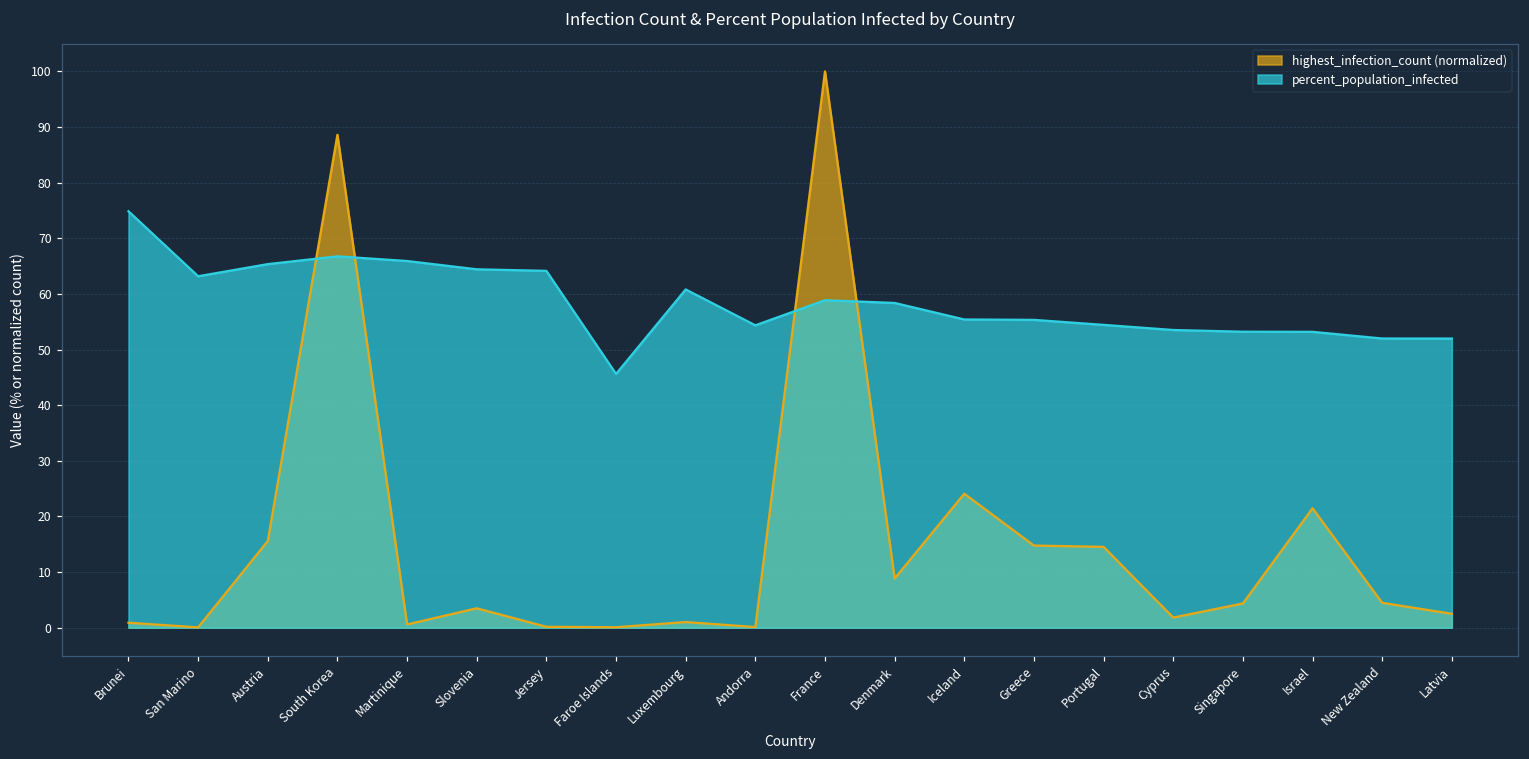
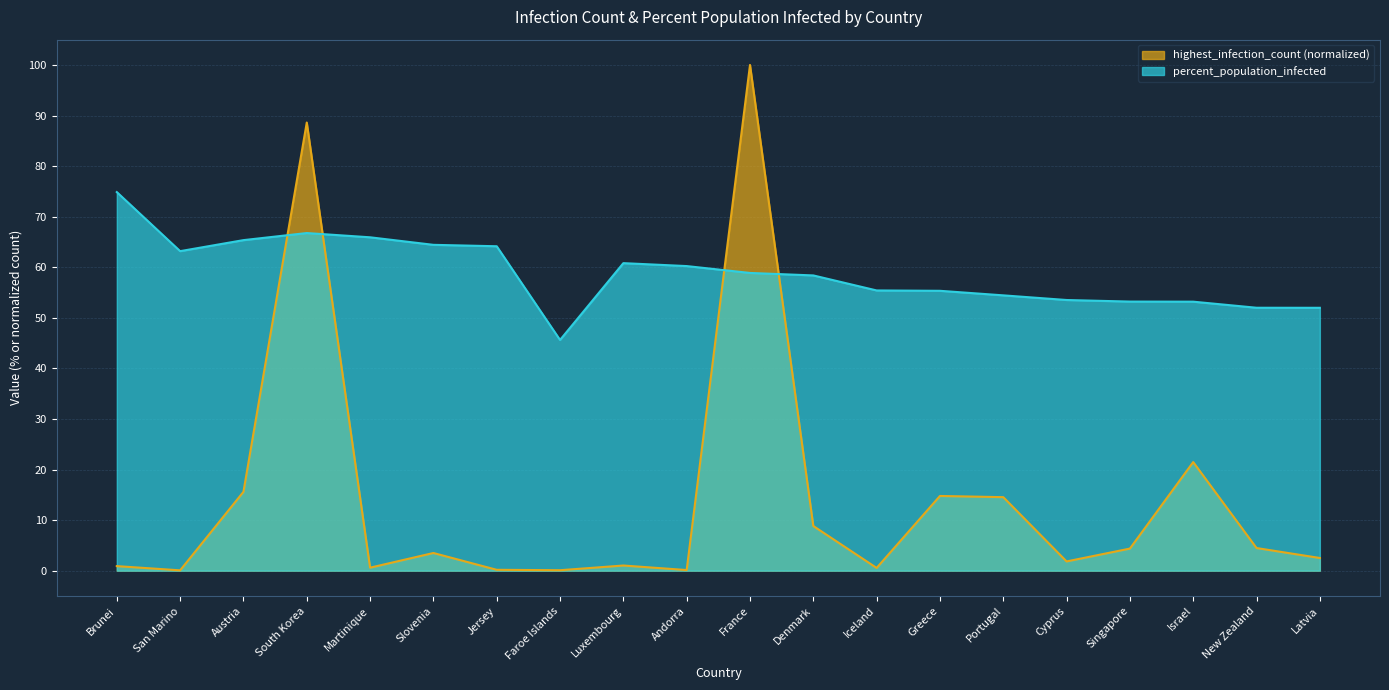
percent_population_infected, Andorra: 54 -> 60
highest_infection_count (normalized), Iceland: 24 -> 1
